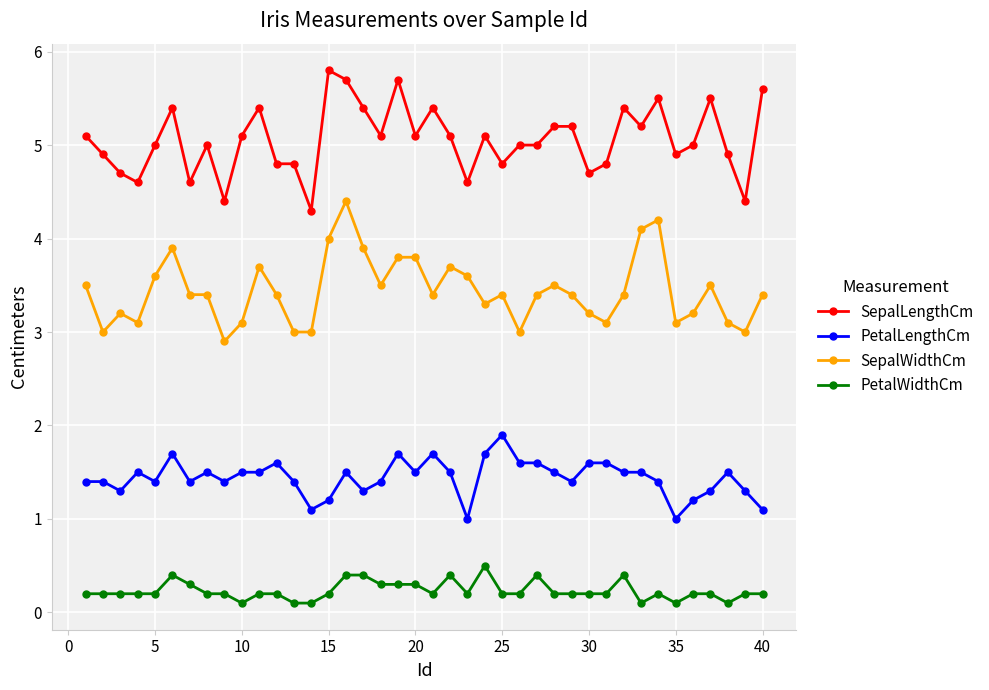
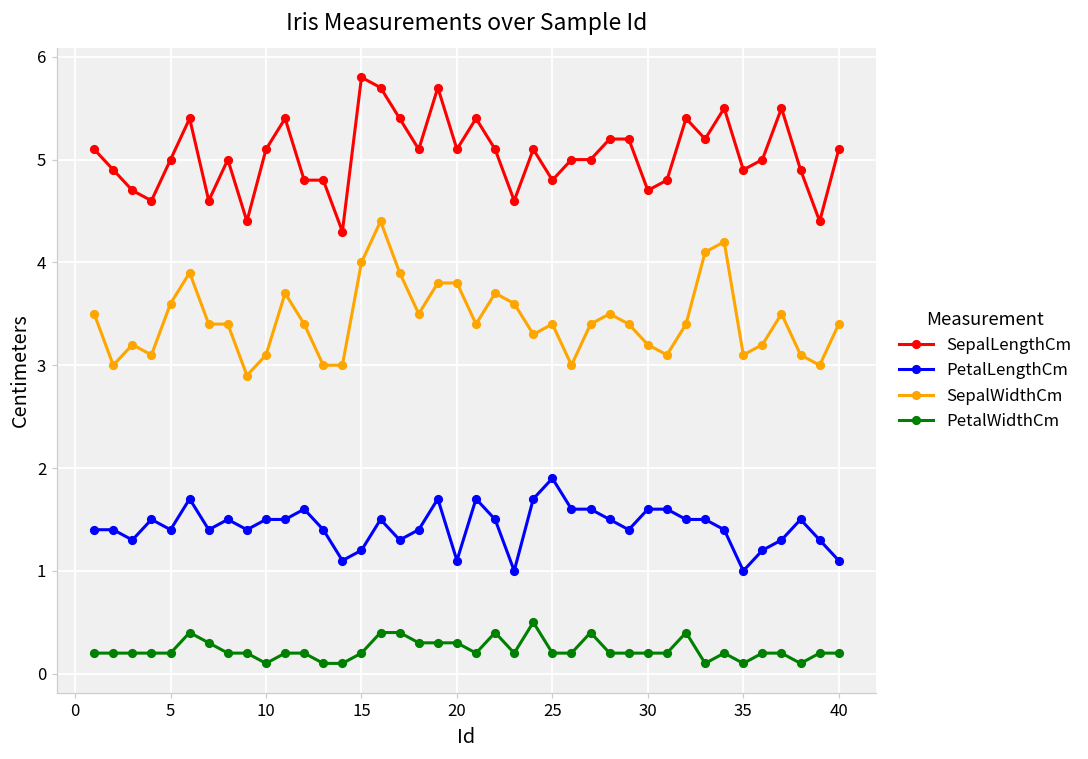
PetalLengthCm, 20: 1.5 -> 1.1
SepalLengthCm, 40: 5.6 -> 5.1
